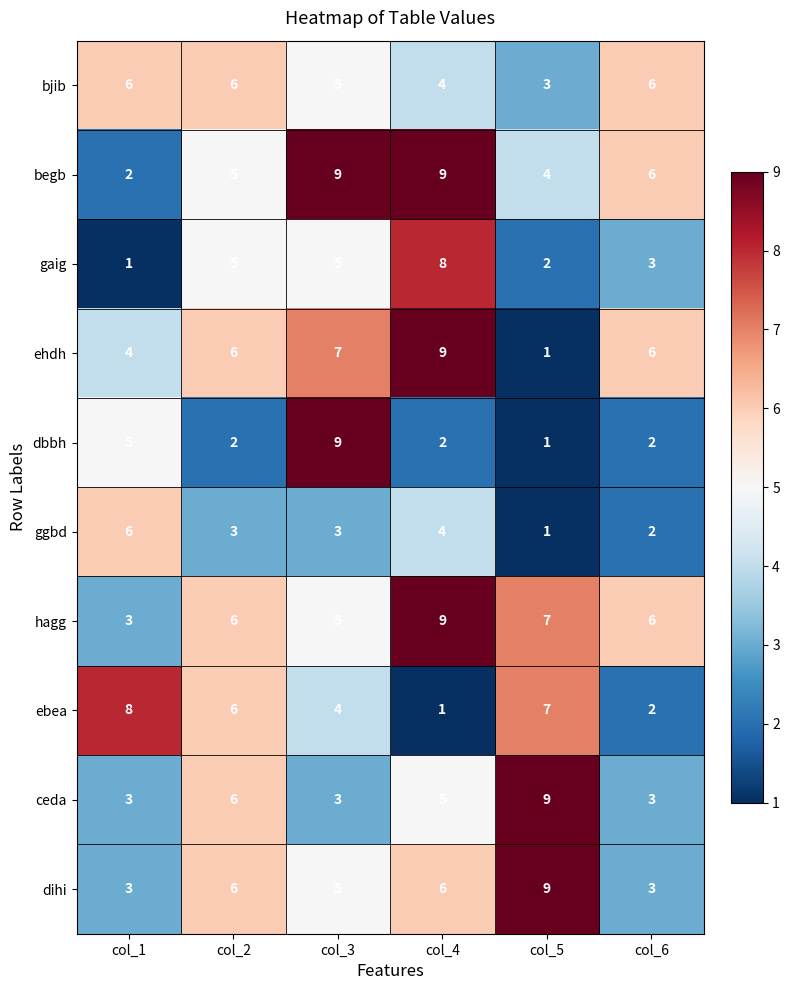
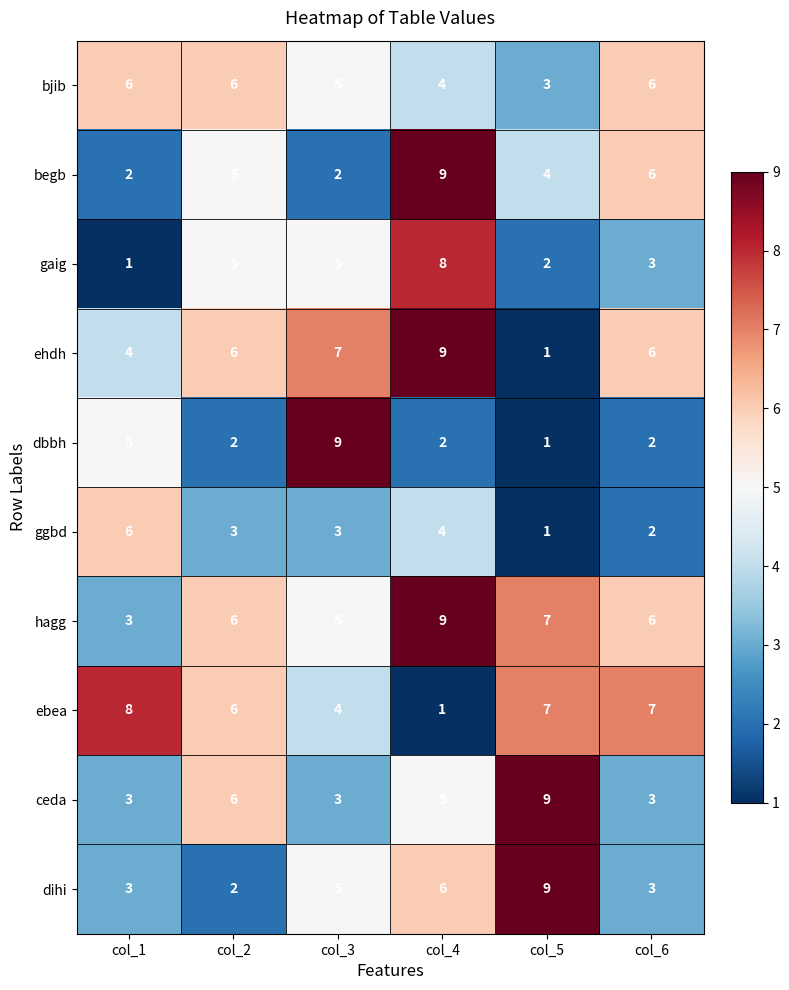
begb, col_3: 9 -> 2
ebea, col_6: 2 -> 7
dihi, col_2: 6 -> 2
